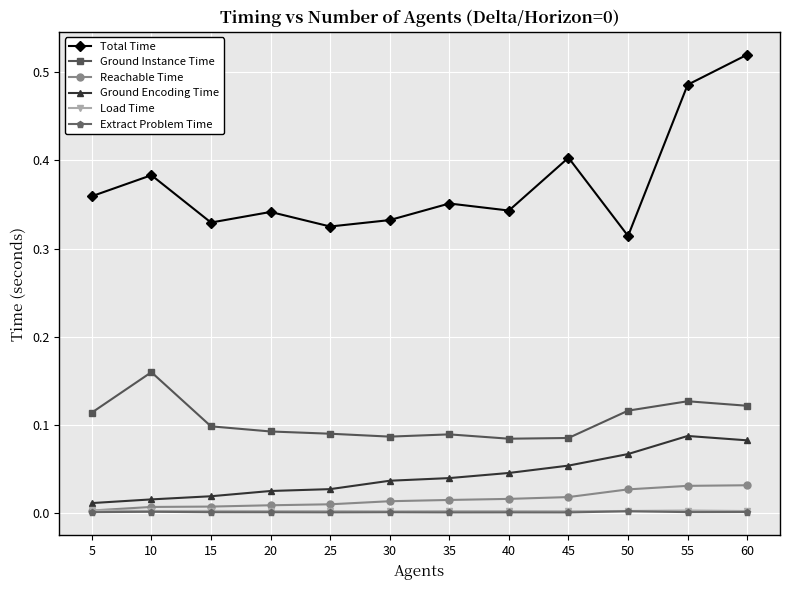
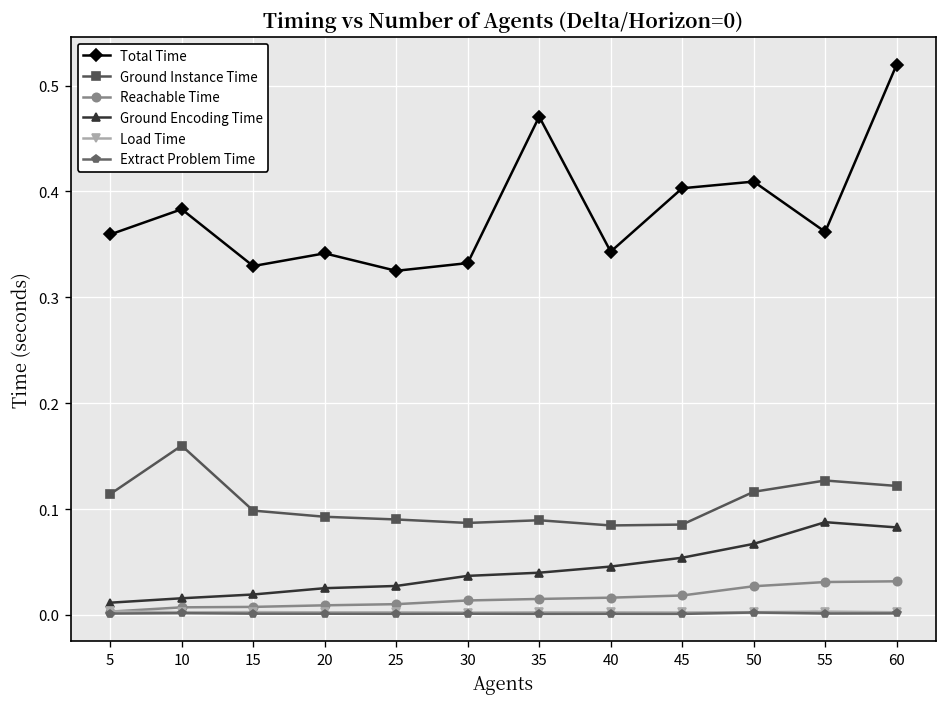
Total Time, 35: 0.35 -> 0.47
Total Time, 50: 0.31 -> 0.41
Total Time, 55: 0.49 -> 0.36
